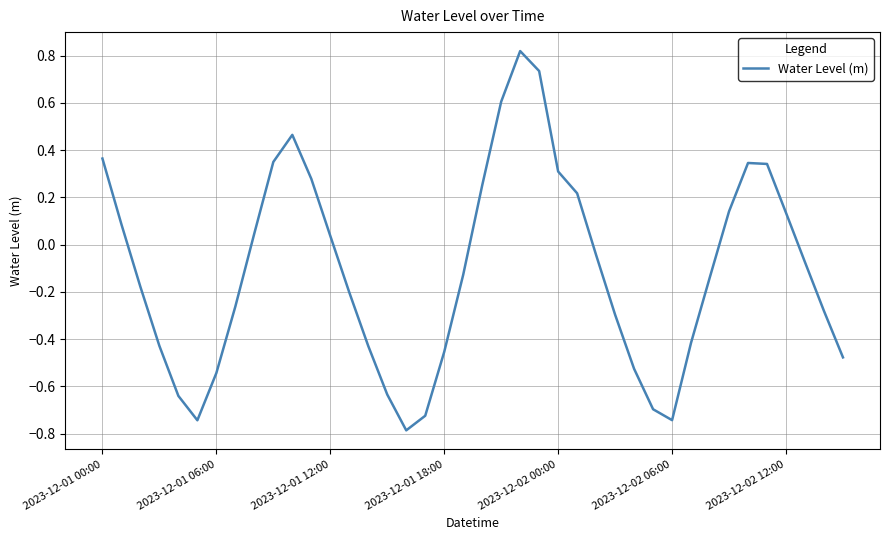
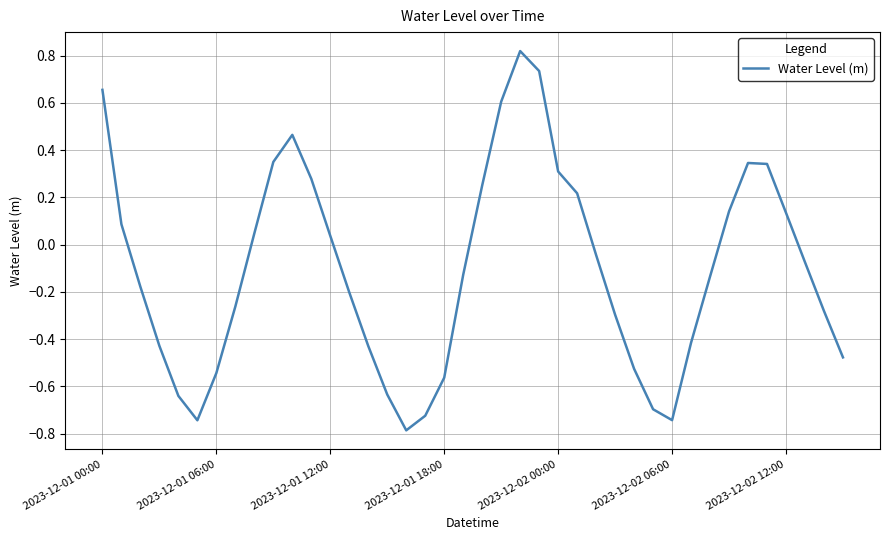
2023-12-01 00:00: 0.36 -> 0.66
2023-12-01 18:00: -0.45 -> -0.56
